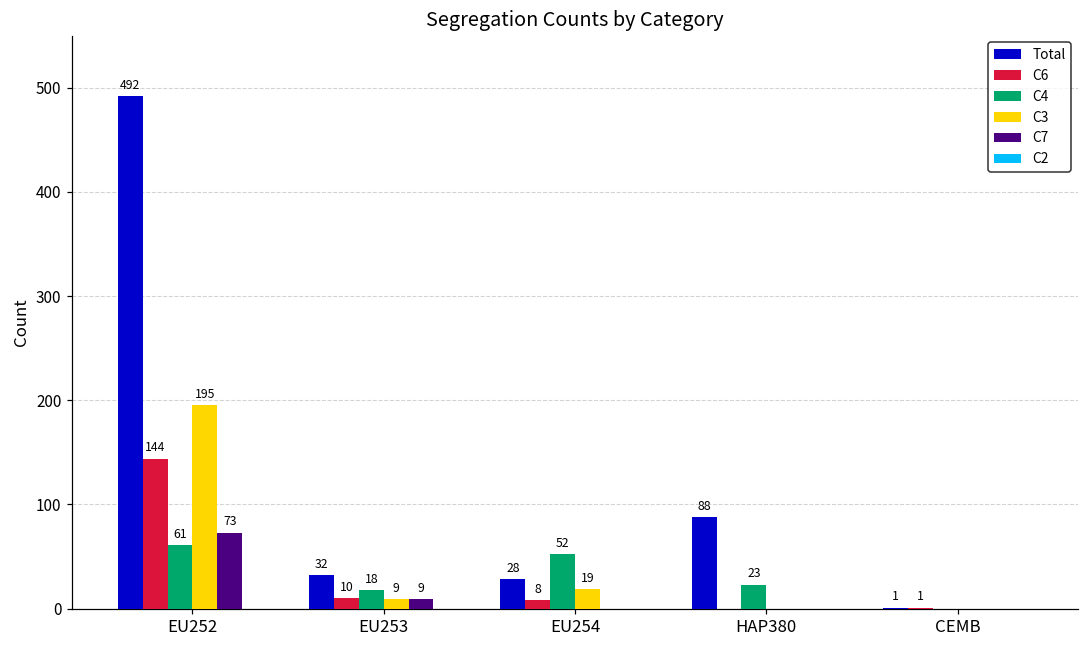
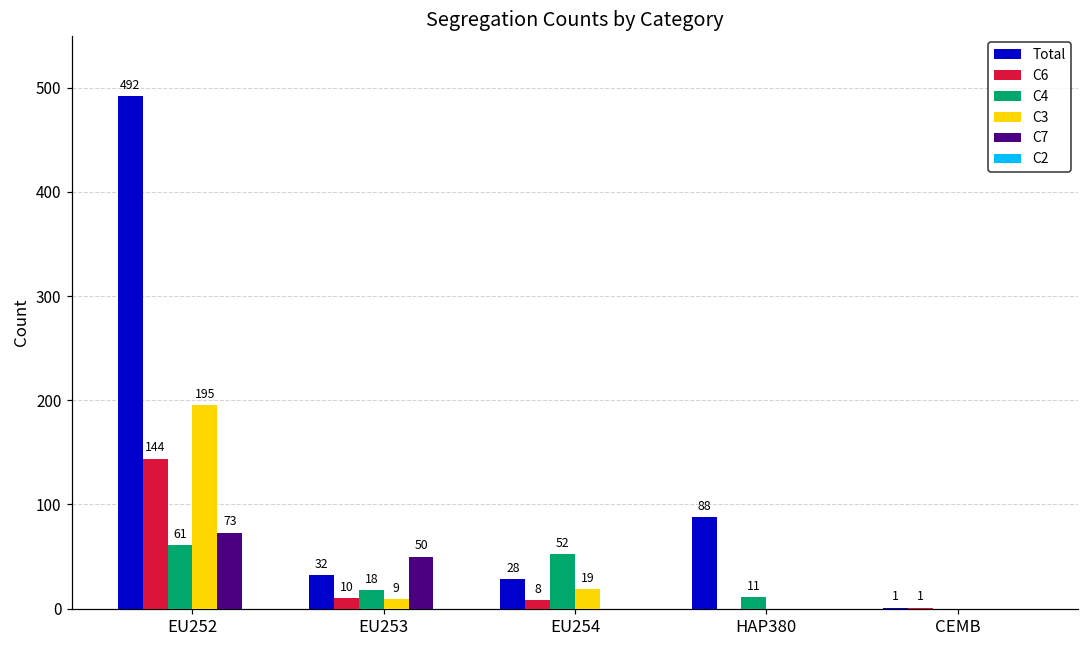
C7, EU253: 9 -> 50
C4, HAP380: 23 -> 11
